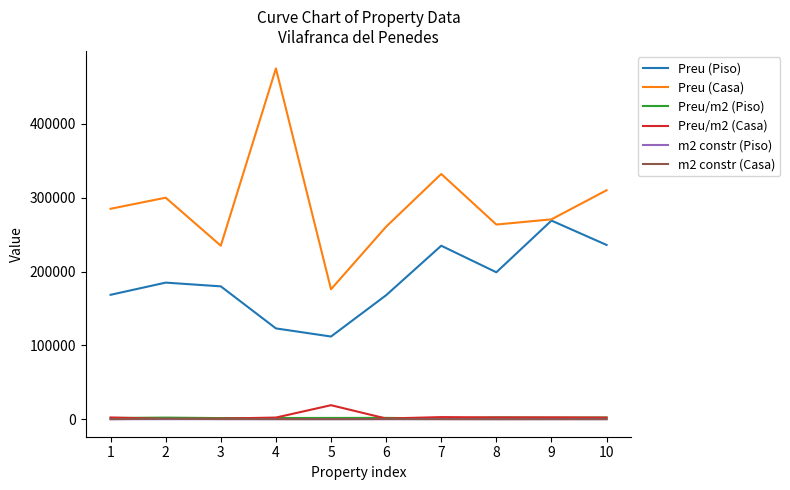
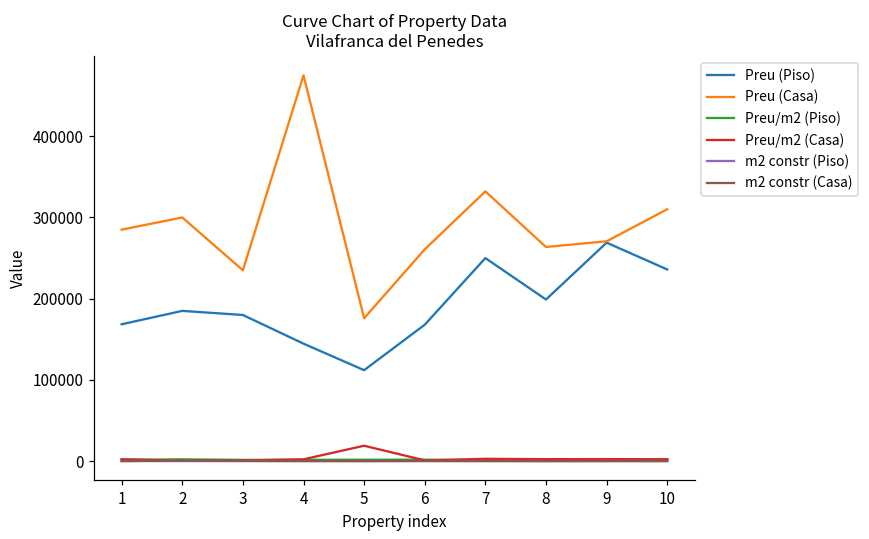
Preu (Piso), 4: 120000 -> 140000
Preu (Piso), 7: 230000 -> 250000
